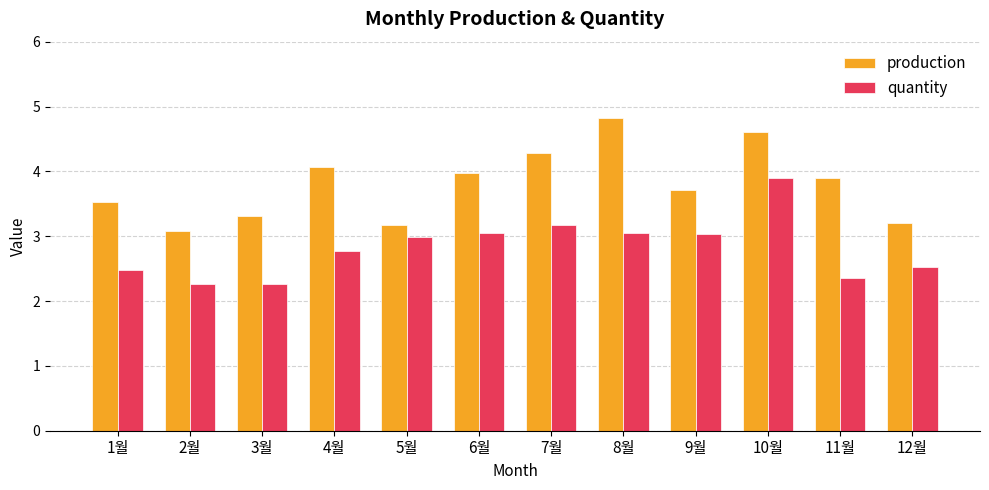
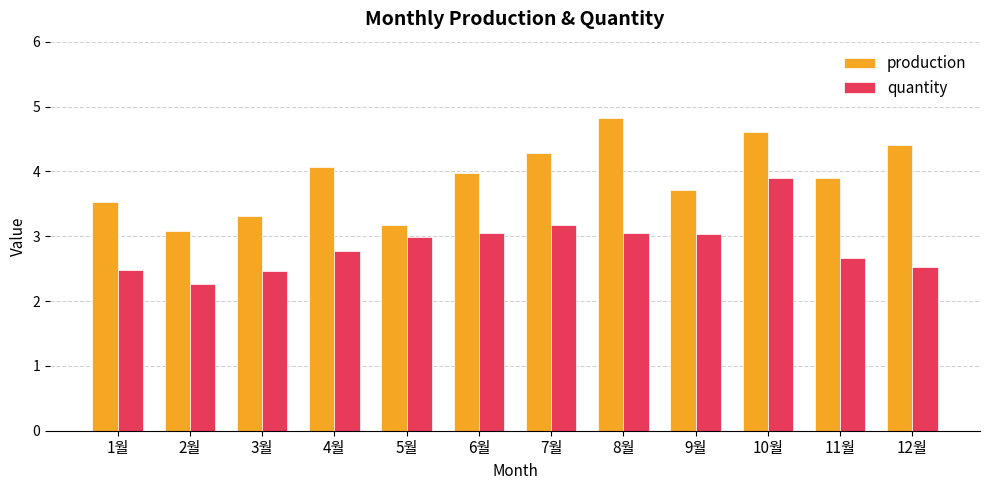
quantity, 3월: 2.3 -> 2.5
quantity, 11월: 2.4 -> 2.7
production, 12월: 3.2 -> 4.4
